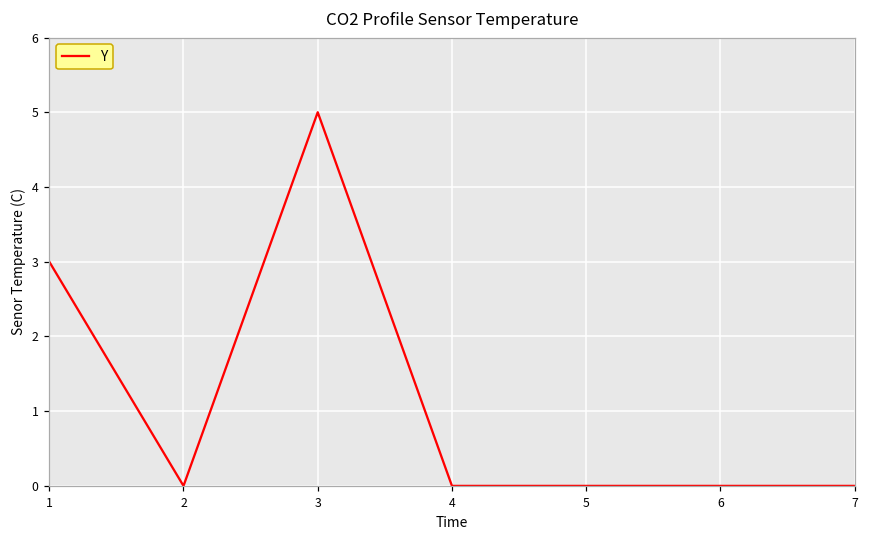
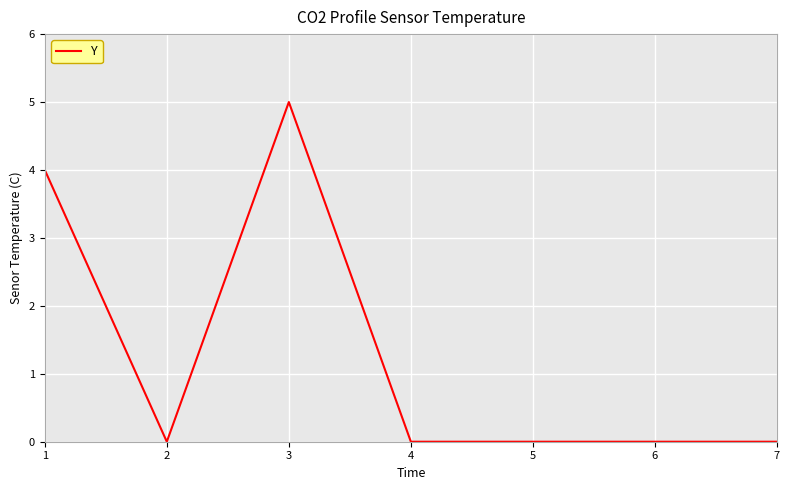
1: 3 -> 4
